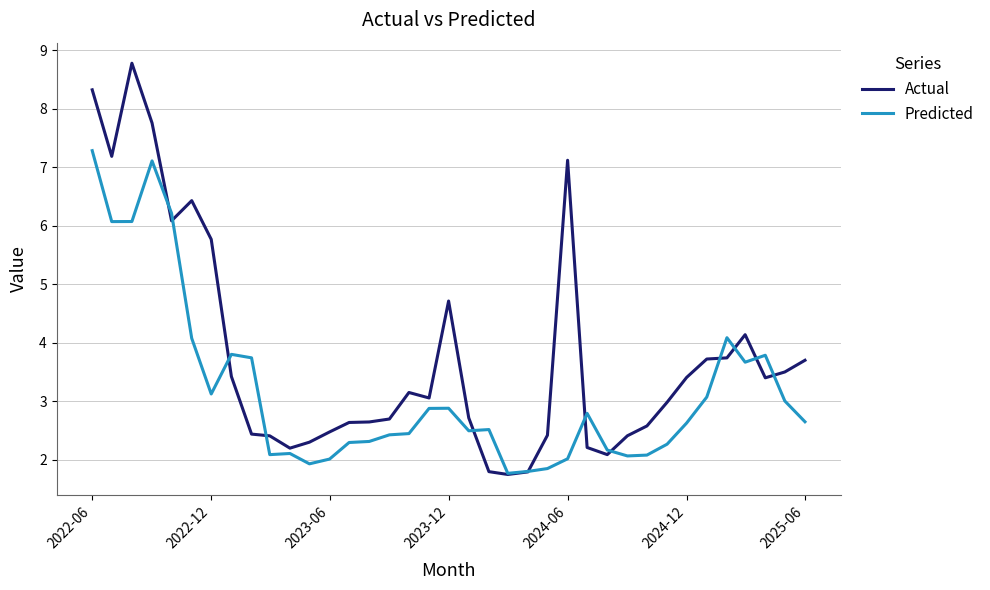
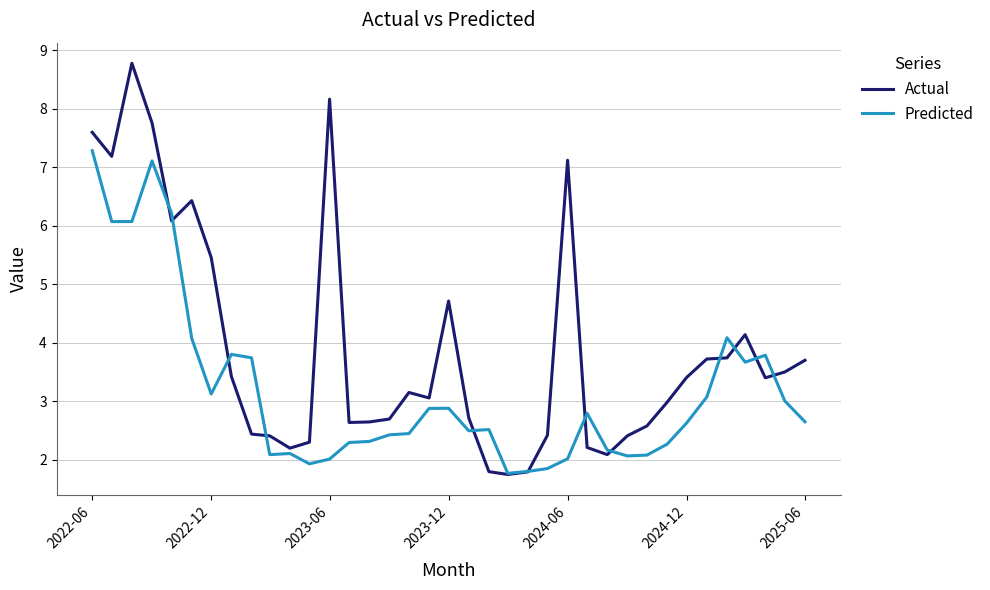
Actual, 2022-06: 8.3 -> 7.6
Actual, 2022-12: 5.8 -> 5.5
Actual, 2023-06: 2.5 -> 8.2
